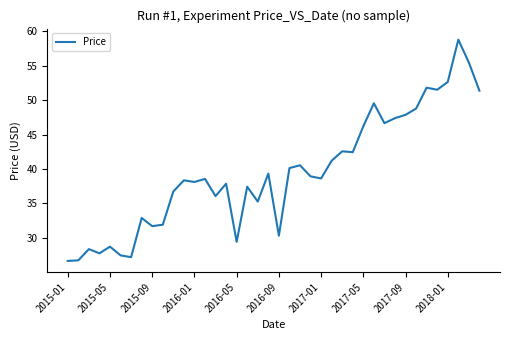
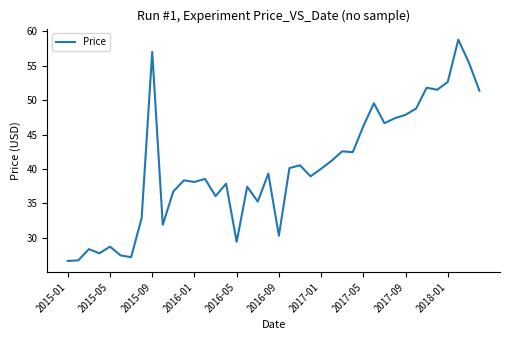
2015-09: 32 -> 57
2017-01: 39 -> 40
